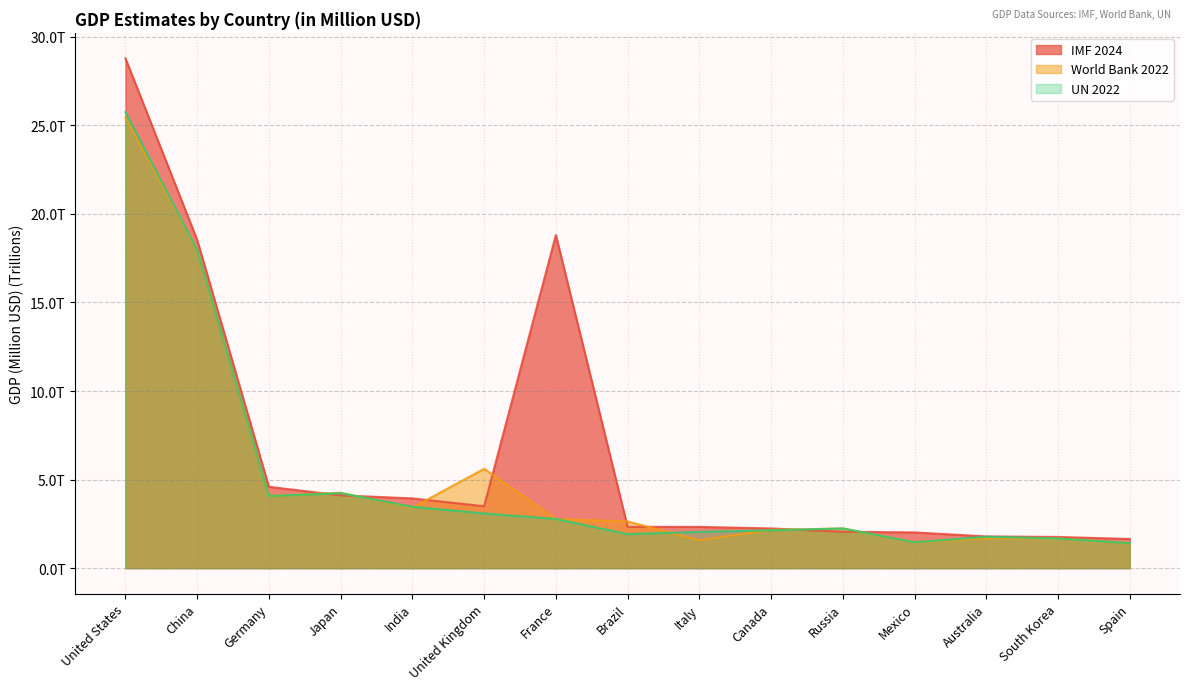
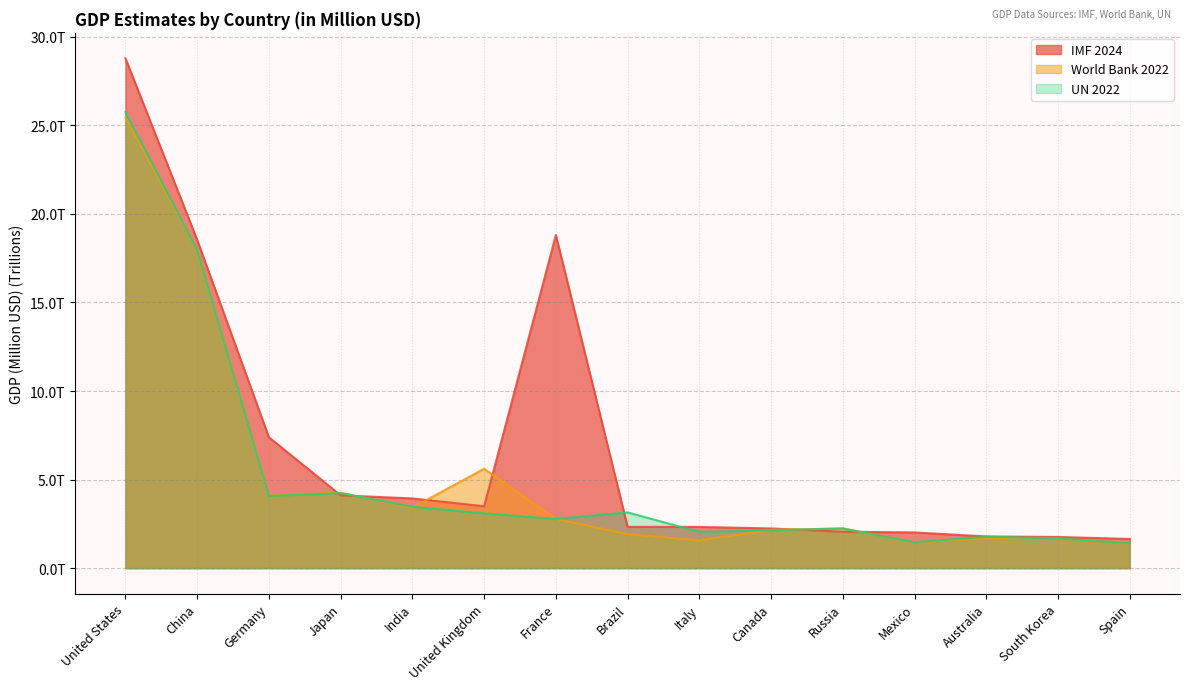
IMF 2024, Germany: 4.6T -> 7.4T
World Bank 2022, Brazil: 2.6T -> 1.9T
UN 2022, Brazil: 1.9T -> 3.1T
